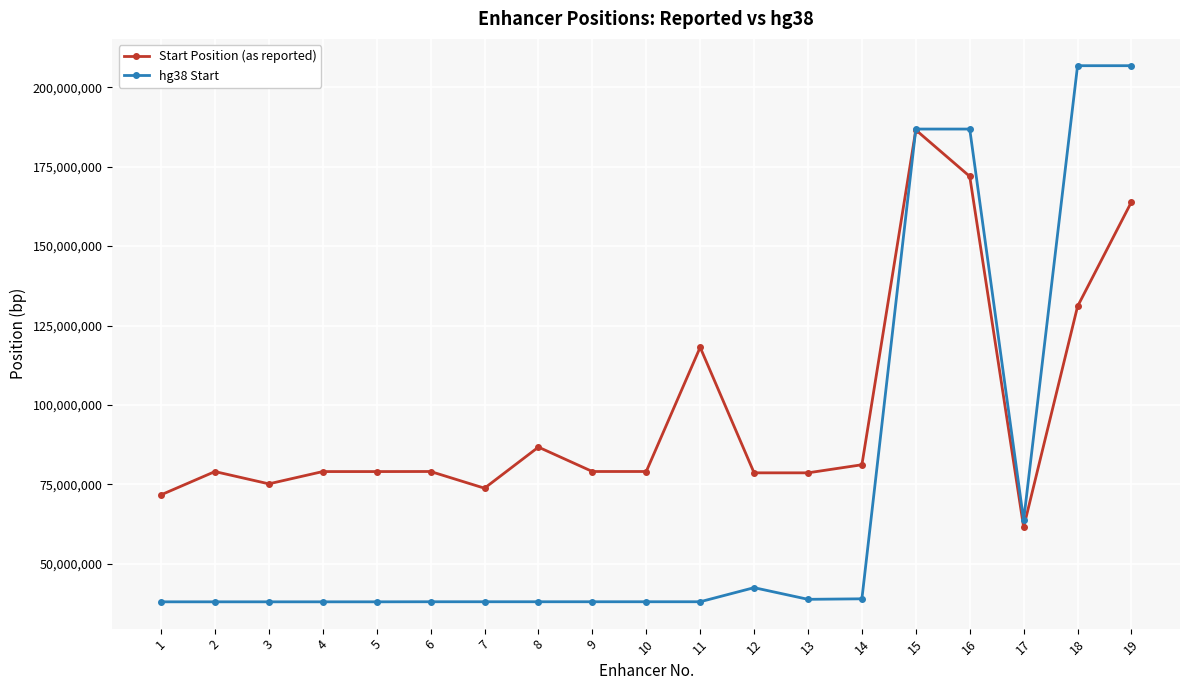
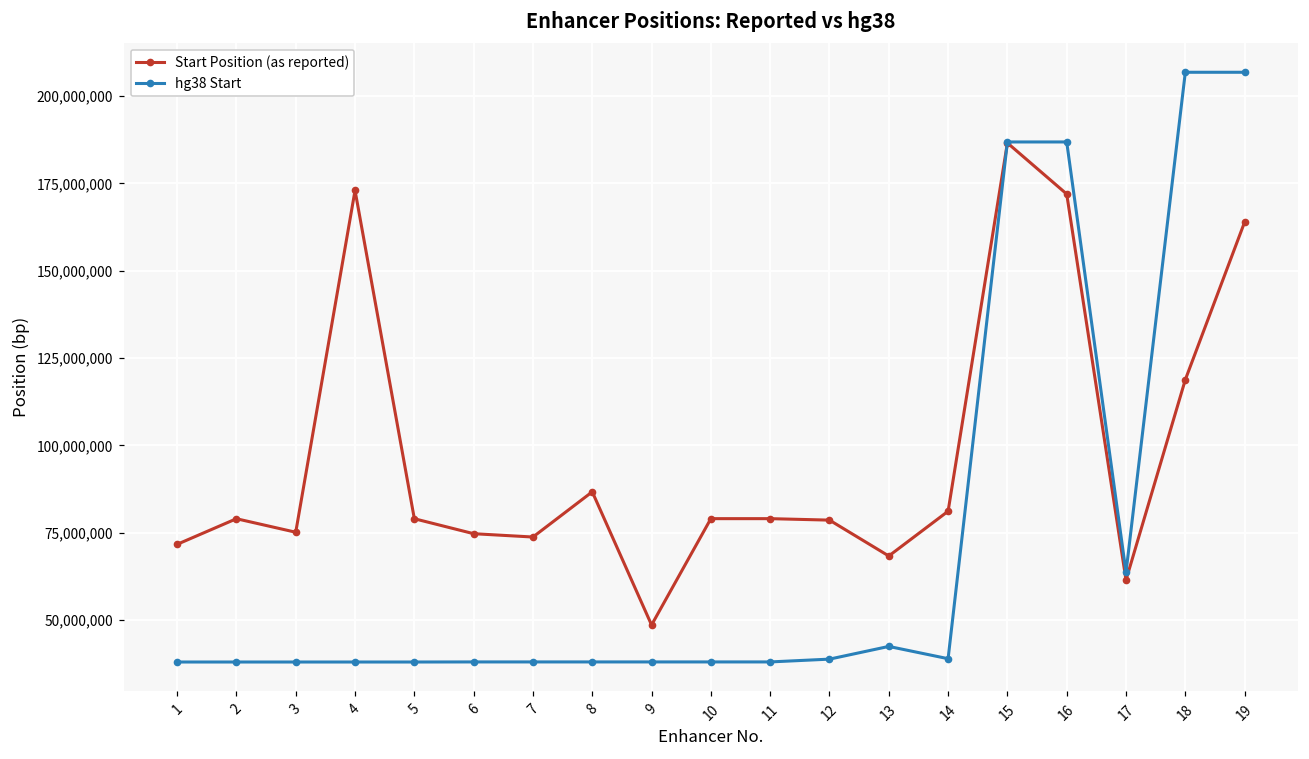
Start Position (as reported), 4: 79,000,000 -> 173,000,000
Start Position (as reported), 6: 79,000,000 -> 75,000,000
Start Position (as reported), 9: 79,000,000 -> 49,000,000
Start Position (as reported), 11: 118,000,000 -> 79,000,000
hg38 Start, 12: 42,000,000 -> 39,000,000
Start Position (as reported), 13: 79,000,000 -> 68,000,000
hg38 Start, 13: 39,000,000 -> 42,000,000
Start Position (as reported), 18: 131,000,000 -> 119,000,000
